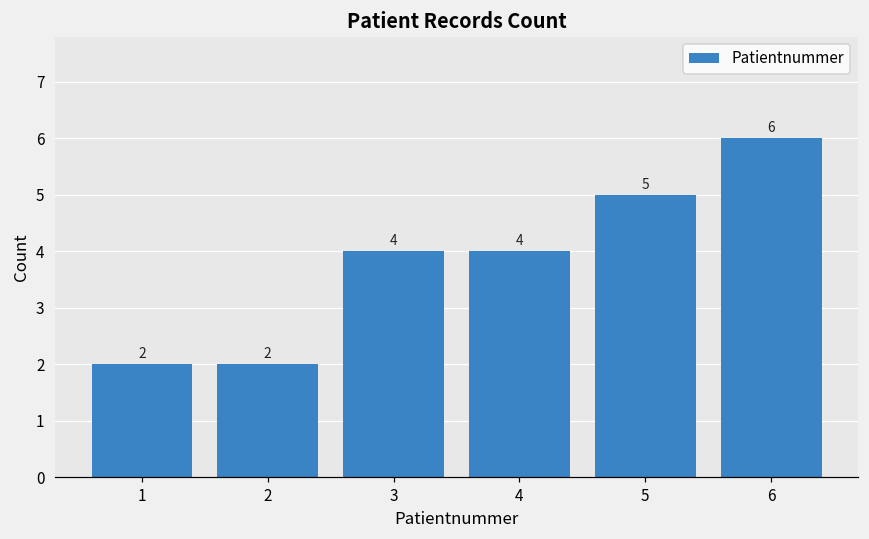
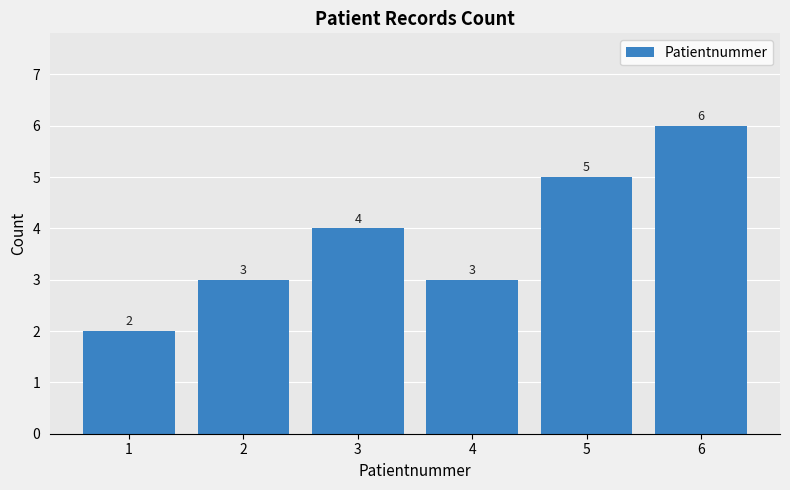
2: 2 -> 3
4: 4 -> 3
